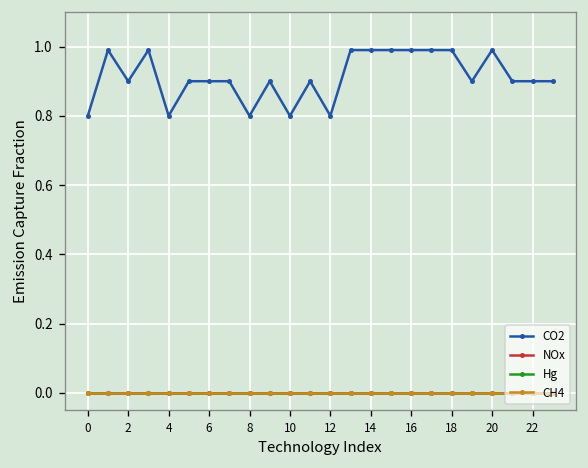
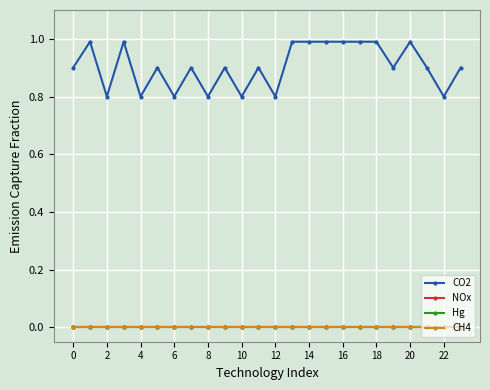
CO2, 0: 0.8 -> 0.9
CO2, 2: 0.9 -> 0.8
CO2, 6: 0.9 -> 0.8
CO2, 22: 0.9 -> 0.8
